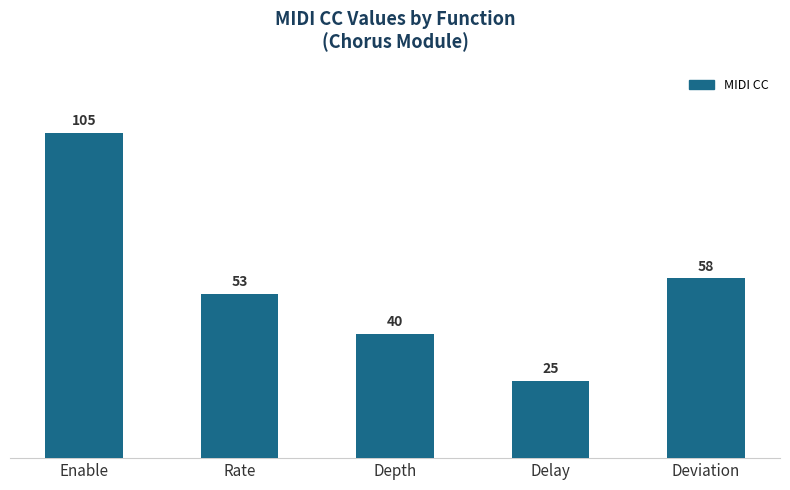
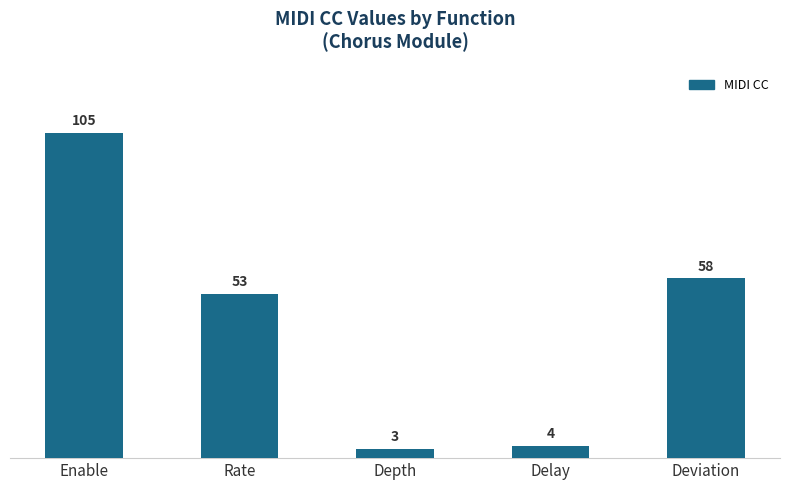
Depth: 40 -> 3
Delay: 25 -> 4
